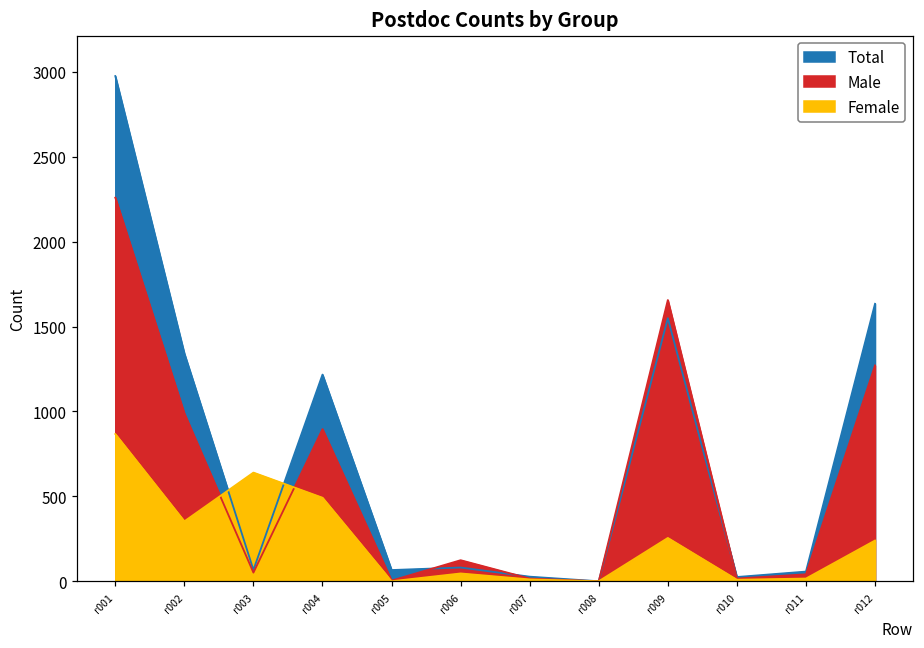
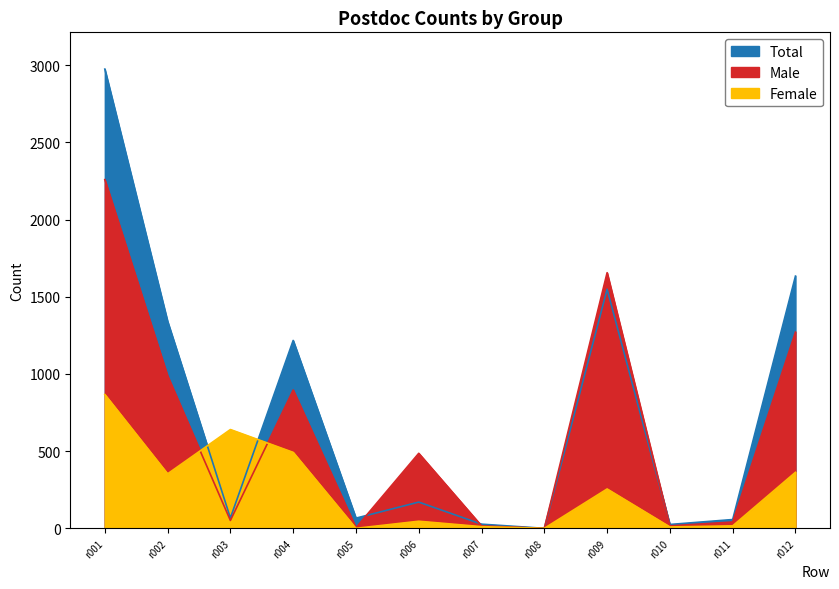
Total, r006: 80 -> 170
Male, r006: 120 -> 490
Female, r012: 240 -> 360
